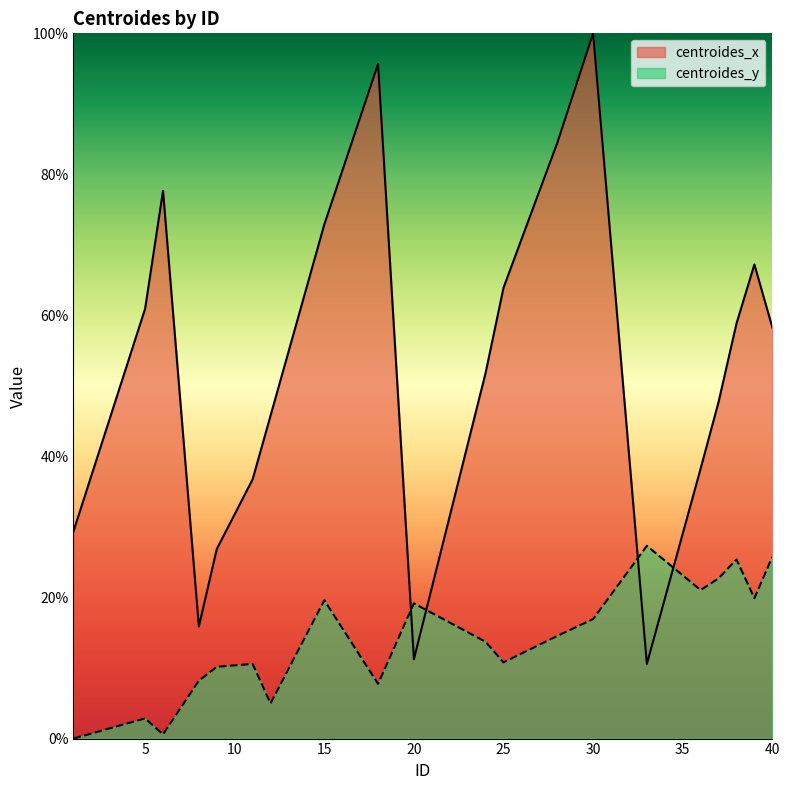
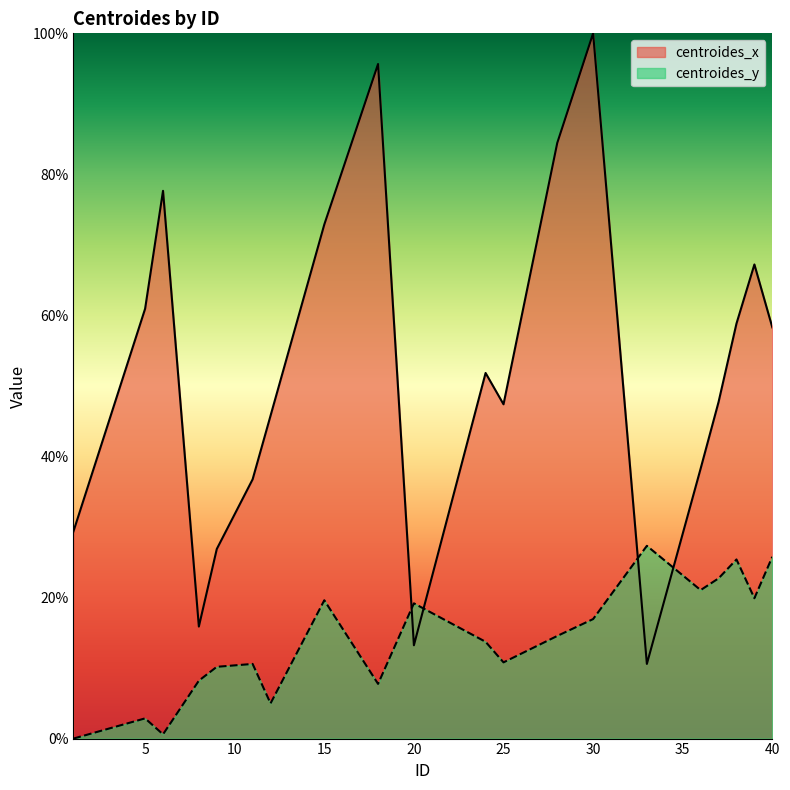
centroides_x, 20: 11% -> 13%
centroides_x, 25: 64% -> 47%
